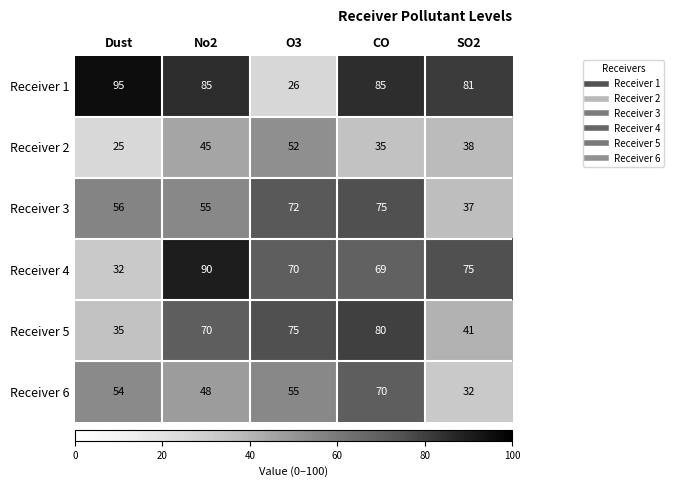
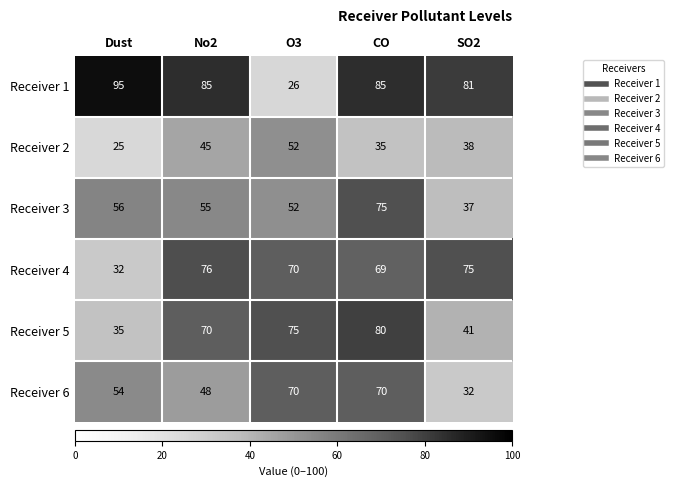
Receiver 3, O3: 72 -> 52
Receiver 4, No2: 90 -> 76
Receiver 6, O3: 55 -> 70
